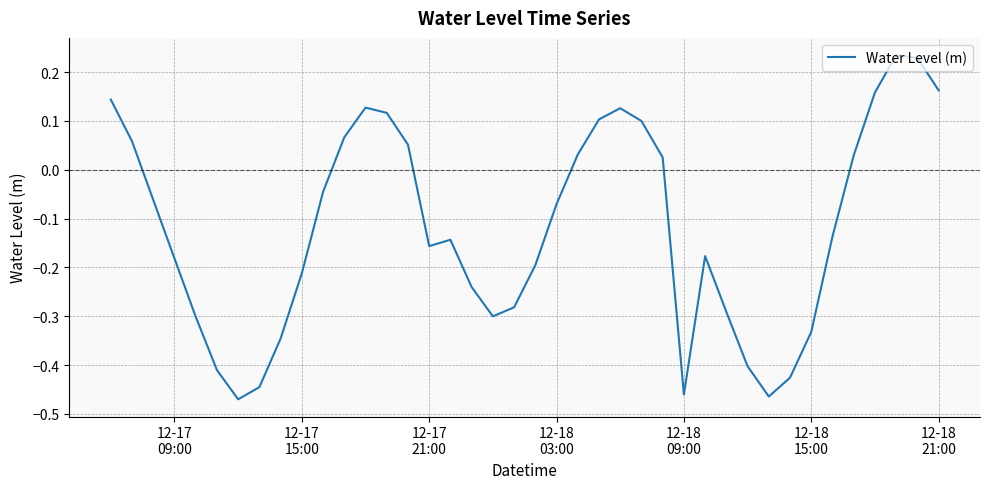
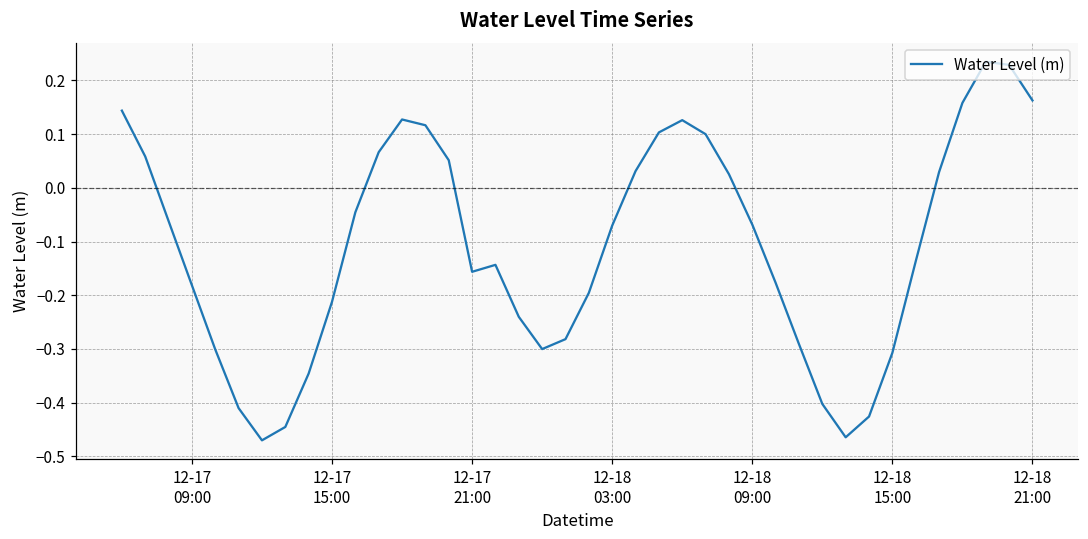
12-18 09:00: -0.46 -> -0.07
12-18 15:00: -0.33 -> -0.31
